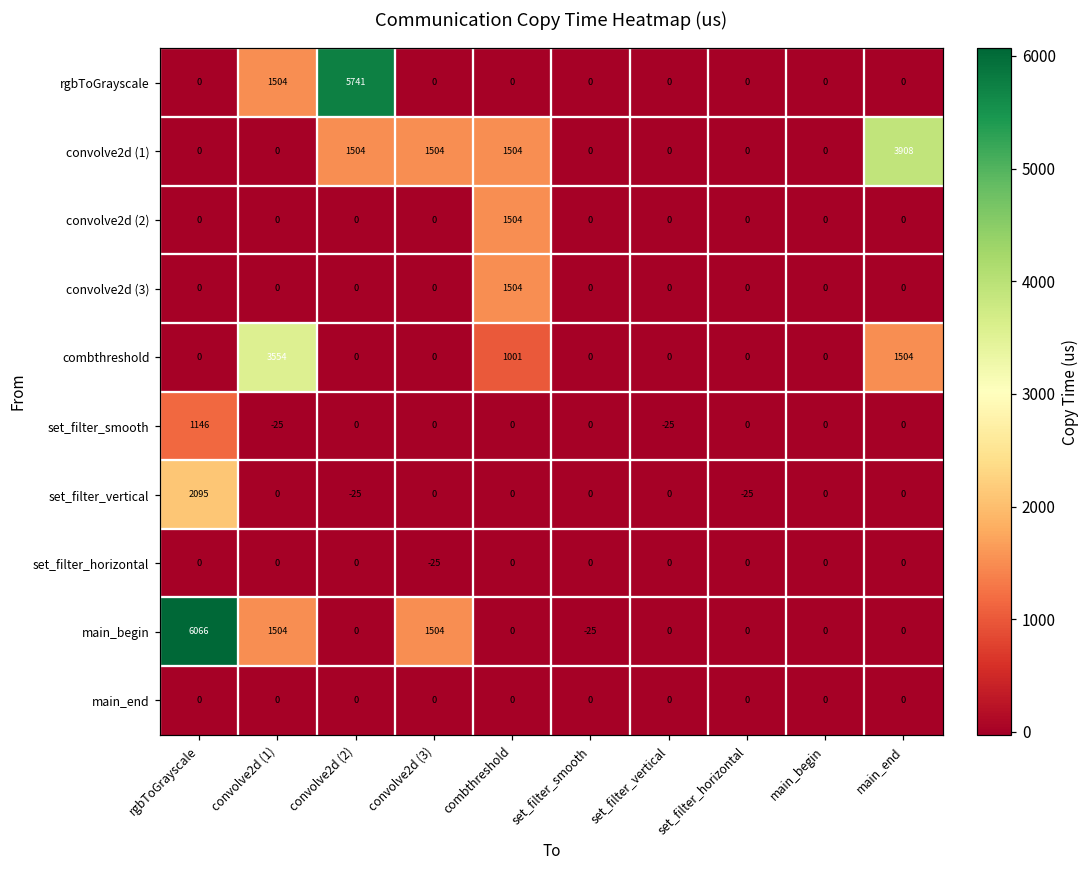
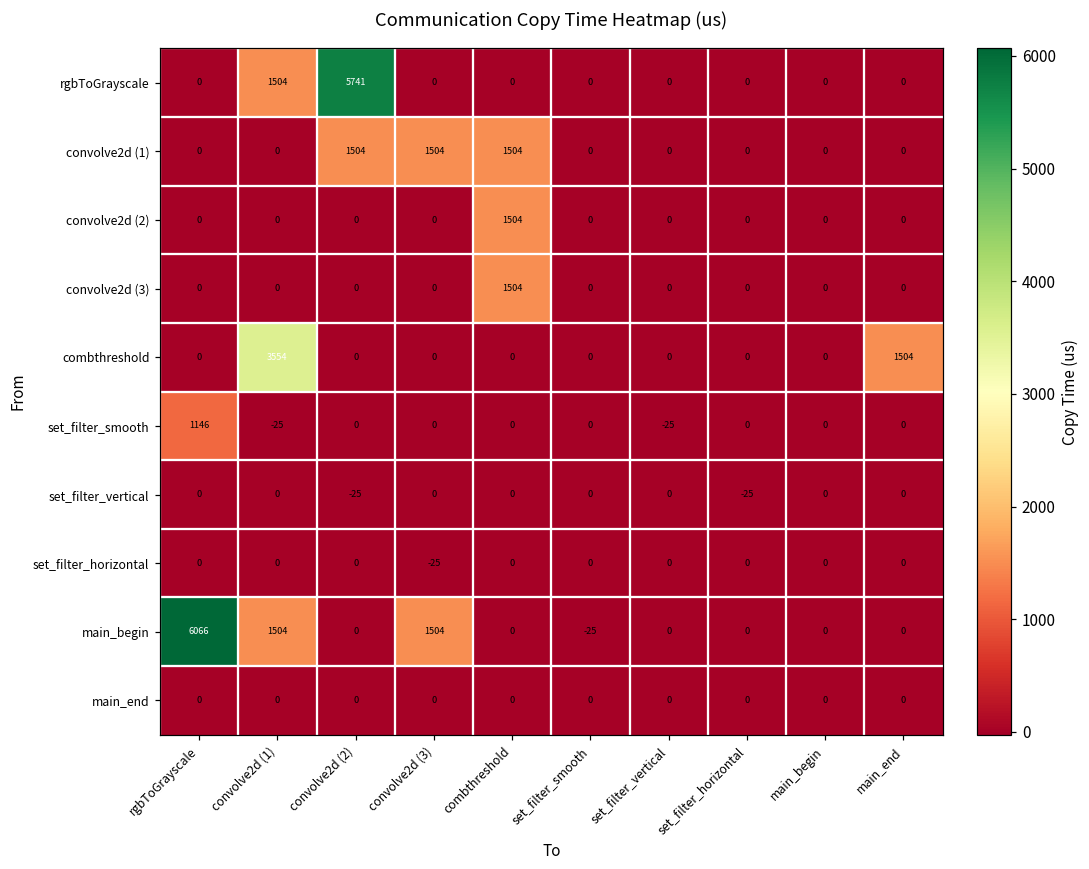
convolve2d (1), main_end: 3908 -> 0
combthreshold, combthreshold: 1001 -> 0
set_filter_vertical, rgbToGrayscale: 2095 -> 0
